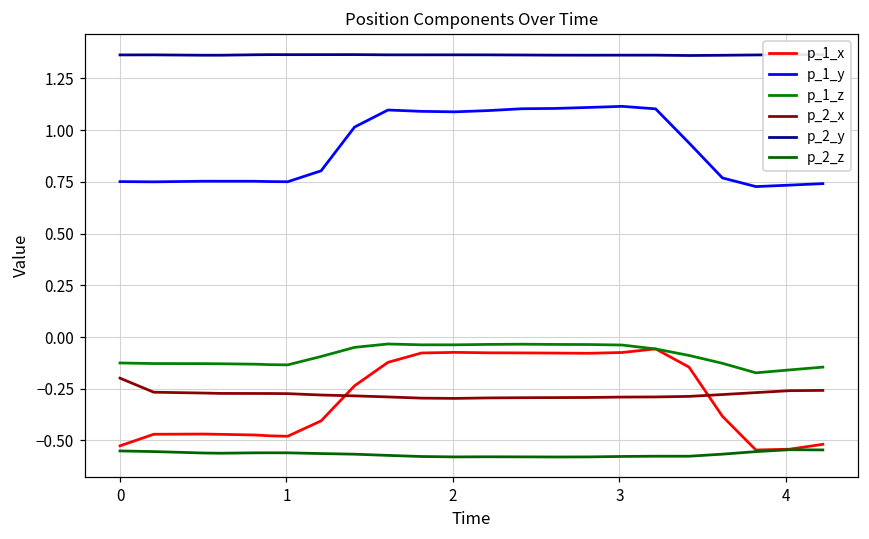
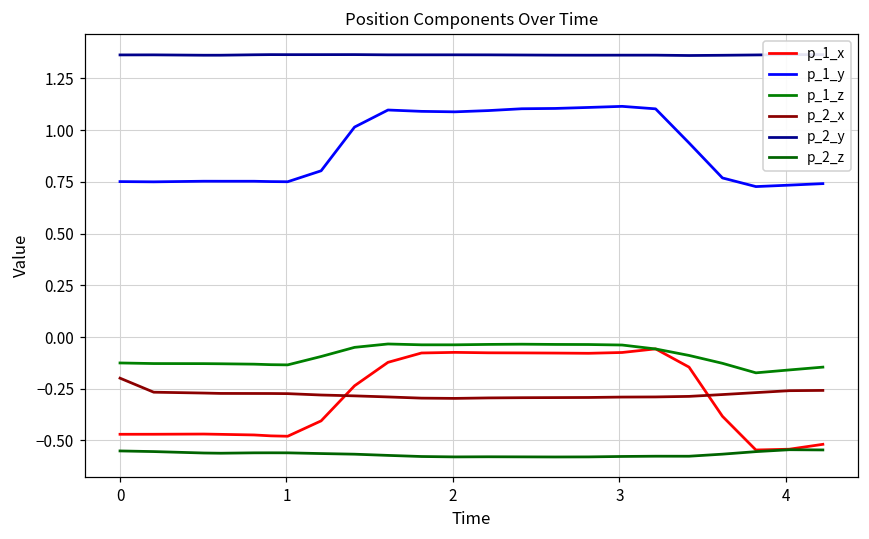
p_1_x, 0: -0.53 -> -0.47
